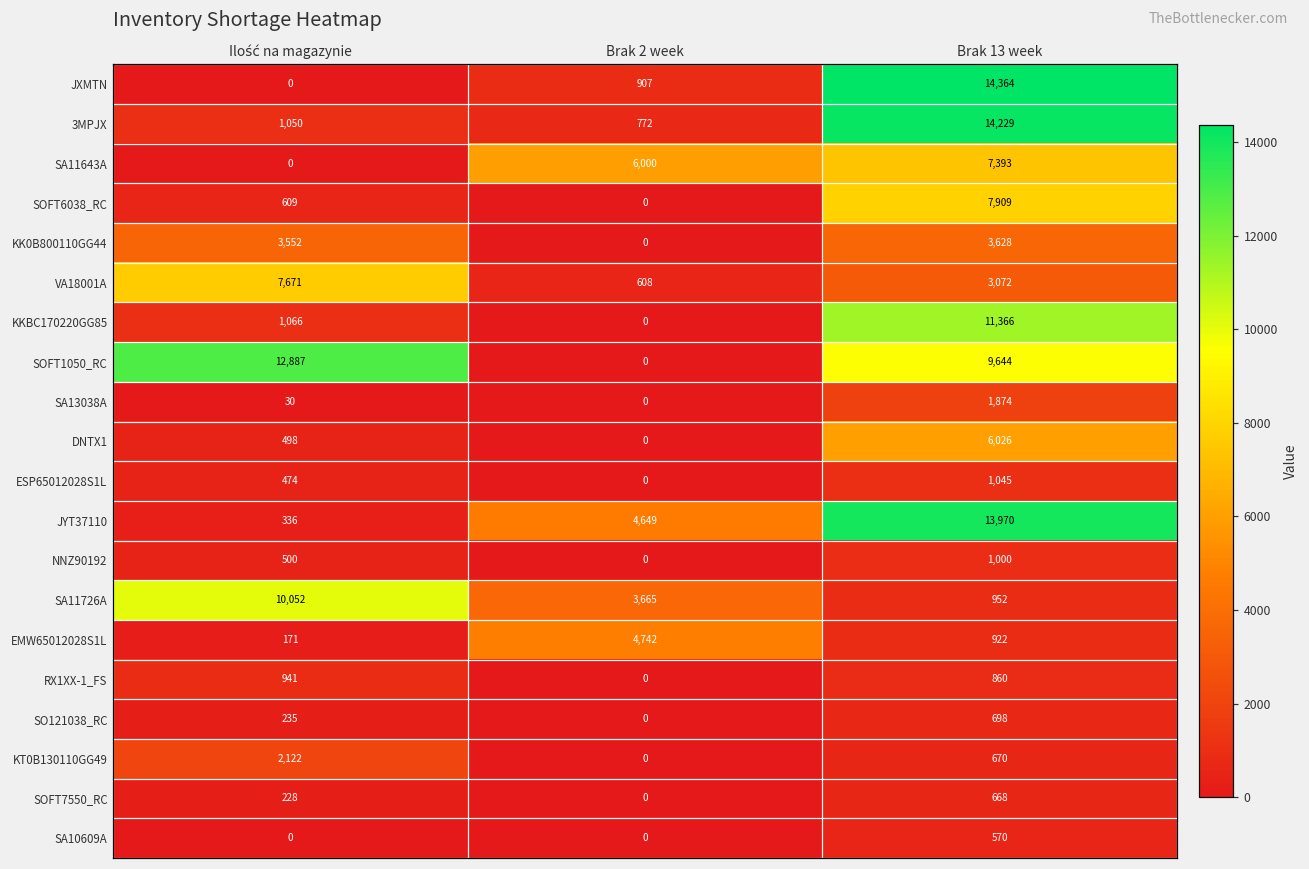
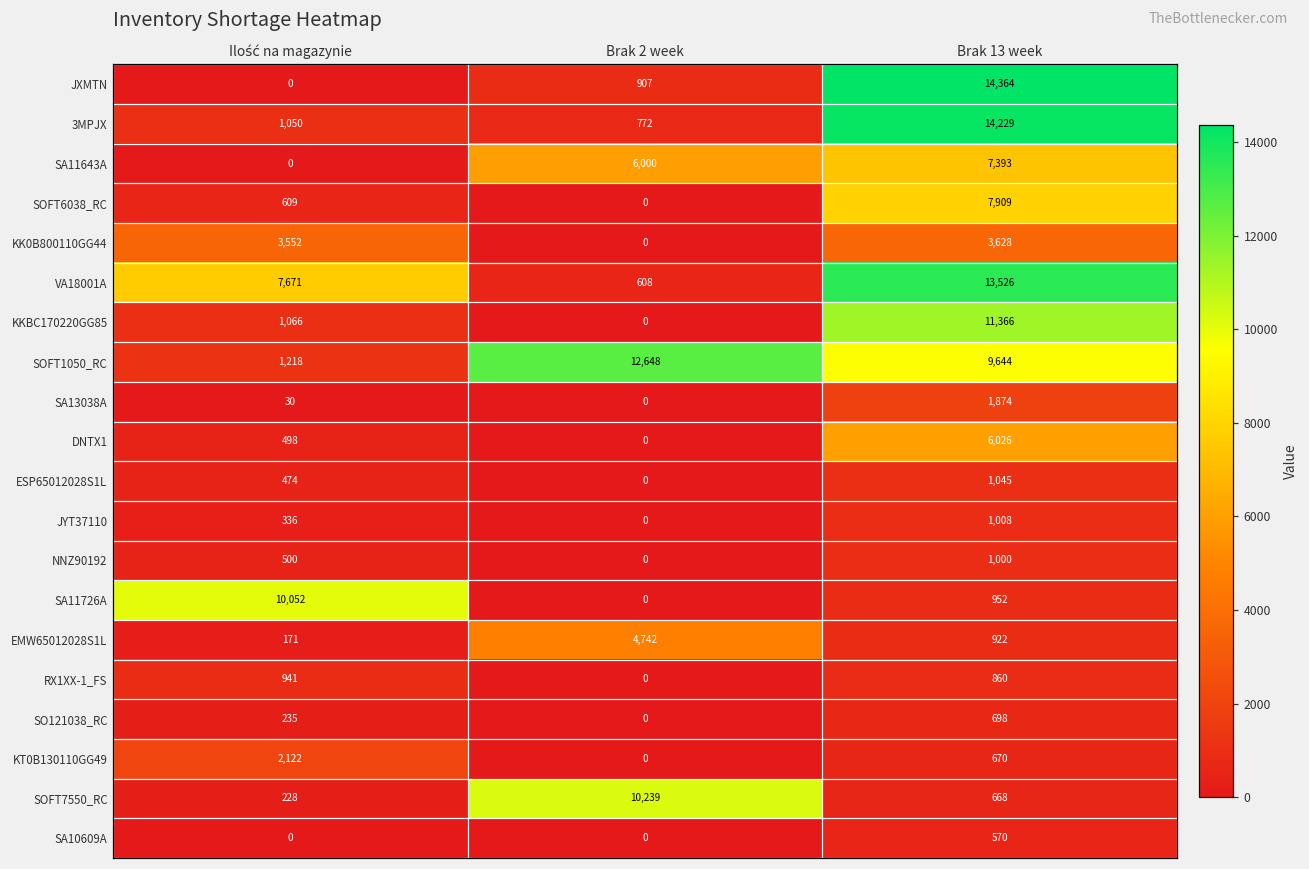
VA18001A, Brak 13 week: 3,072 -> 13,526
SOFT1050_RC, Ilość na magazynie: 12,887 -> 1,218
SOFT1050_RC, Brak 2 week: 0 -> 12,648
JYT37110, Brak 2 week: 4,649 -> 0
JYT37110, Brak 13 week: 13,970 -> 1,008
SA11726A, Brak 2 week: 3,665 -> 0
SOFT7550_RC, Brak 2 week: 0 -> 10,239
